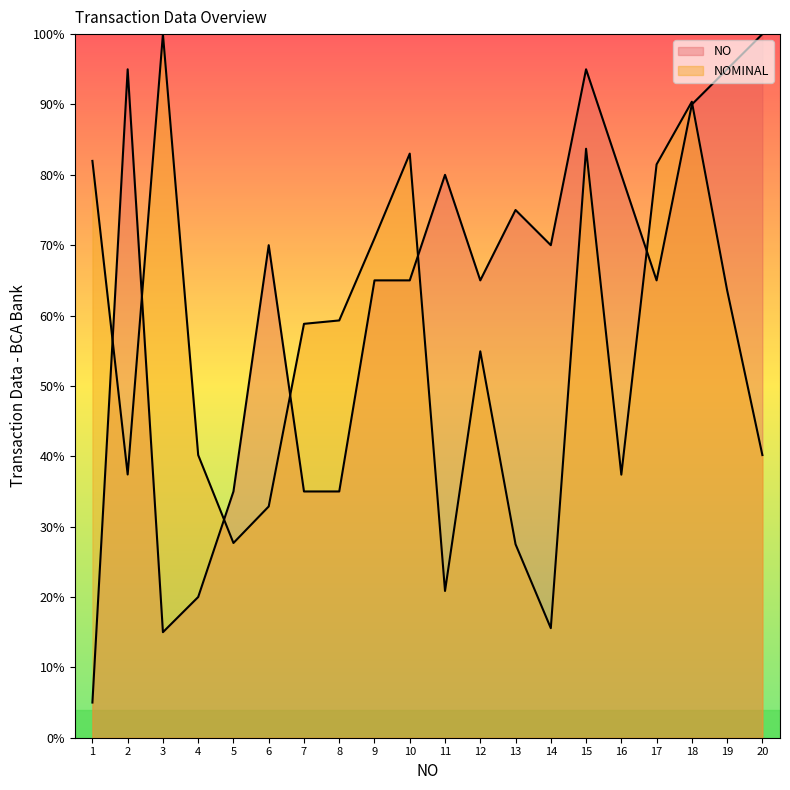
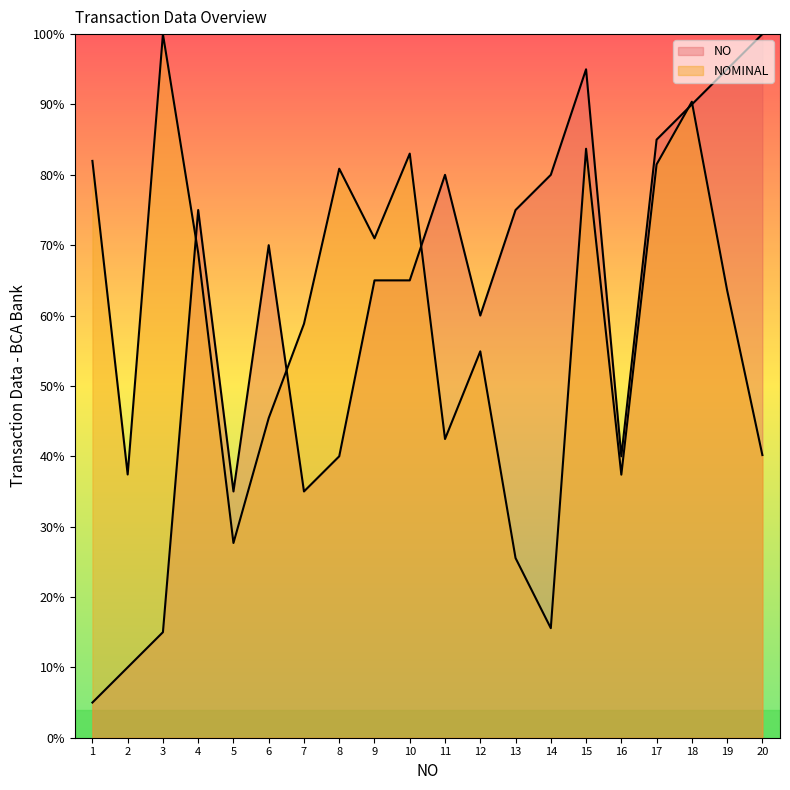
NO, 2: 95% -> 10%
NO, 4: 20% -> 75%
NOMINAL, 4: 40% -> 69%
NOMINAL, 6: 33% -> 45%
NO, 8: 35% -> 40%
NOMINAL, 8: 59% -> 81%
NOMINAL, 11: 21% -> 42%
NO, 12: 65% -> 60%
NOMINAL, 13: 27% -> 26%
NO, 14: 70% -> 80%
NO, 16: 80% -> 40%
NO, 17: 65% -> 85%
